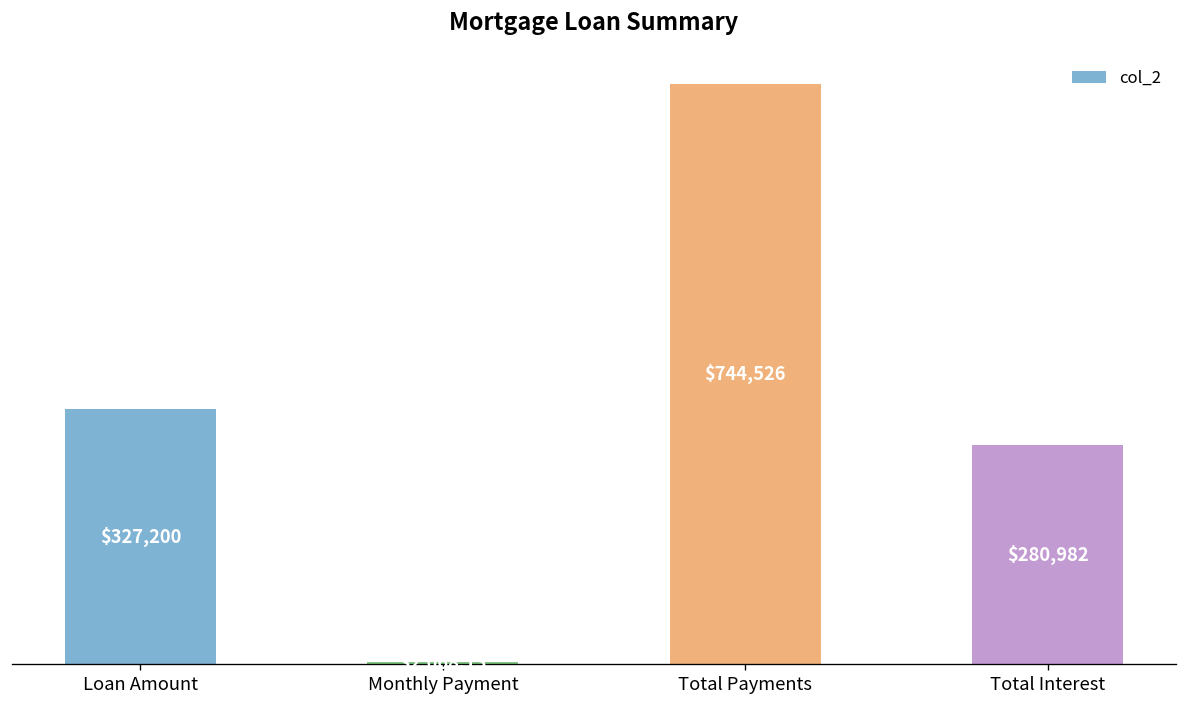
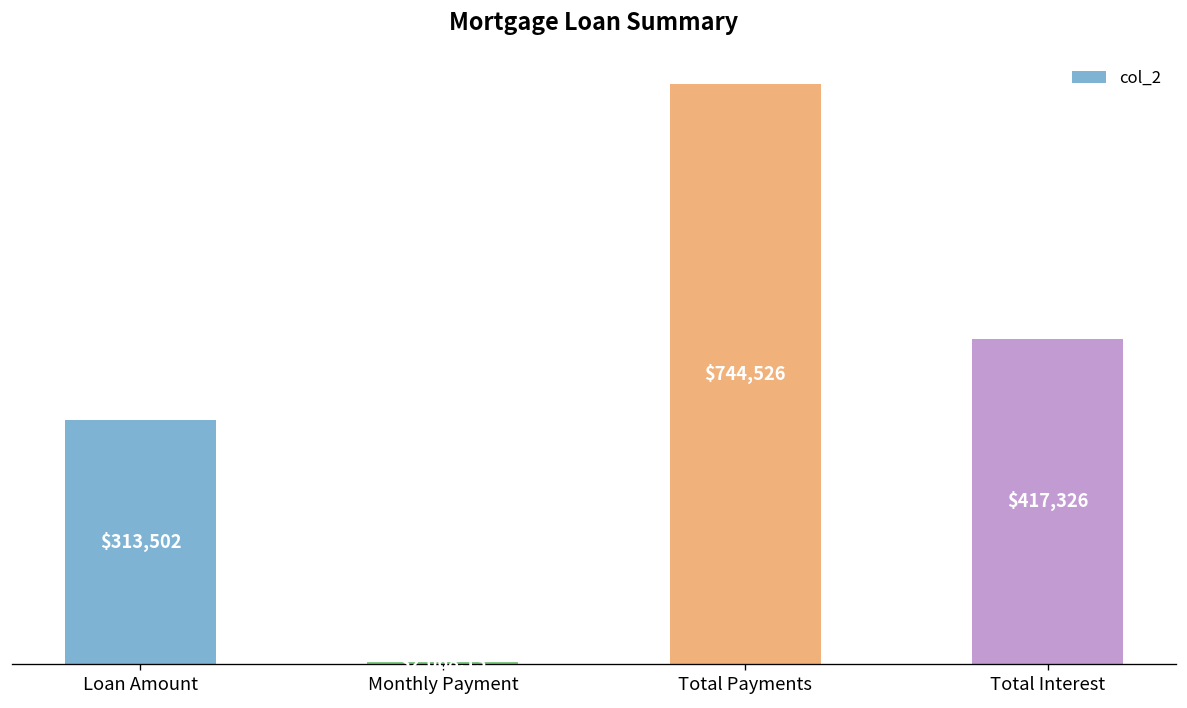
Loan Amount: $327,200 -> $313,502
Total Interest: $280,982 -> $417,326
